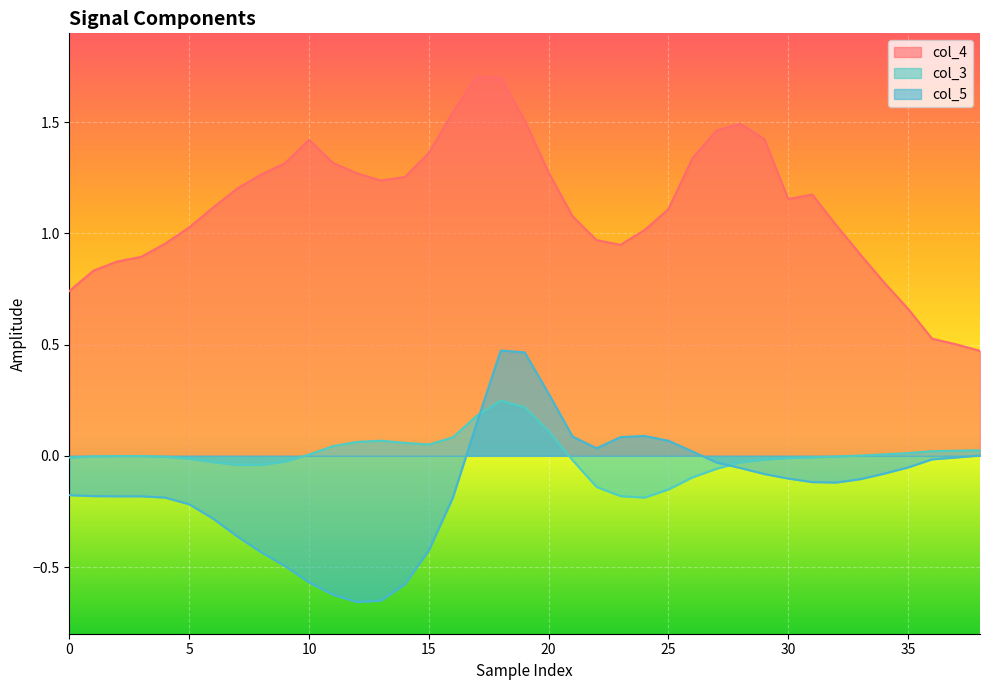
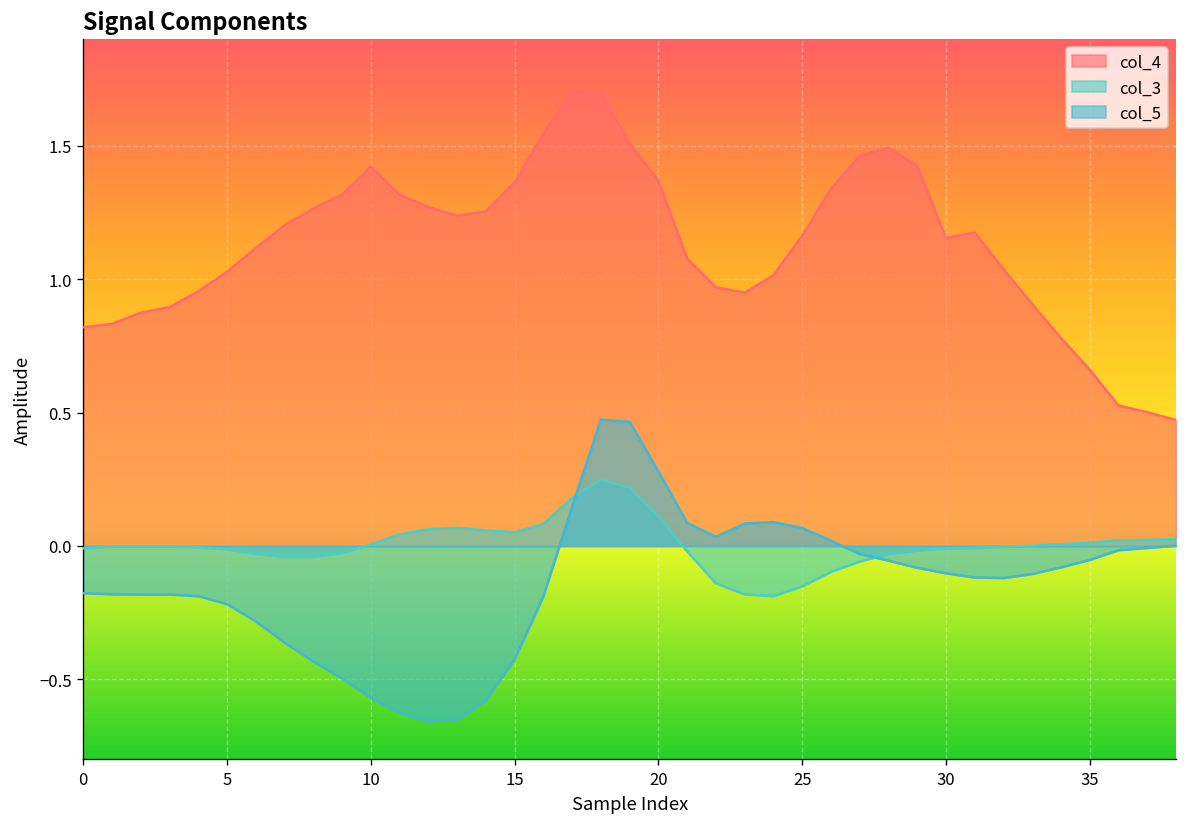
col_4, 0: 0.74 -> 0.82
col_4, 20: 1.27 -> 1.37
col_4, 25: 1.11 -> 1.16
